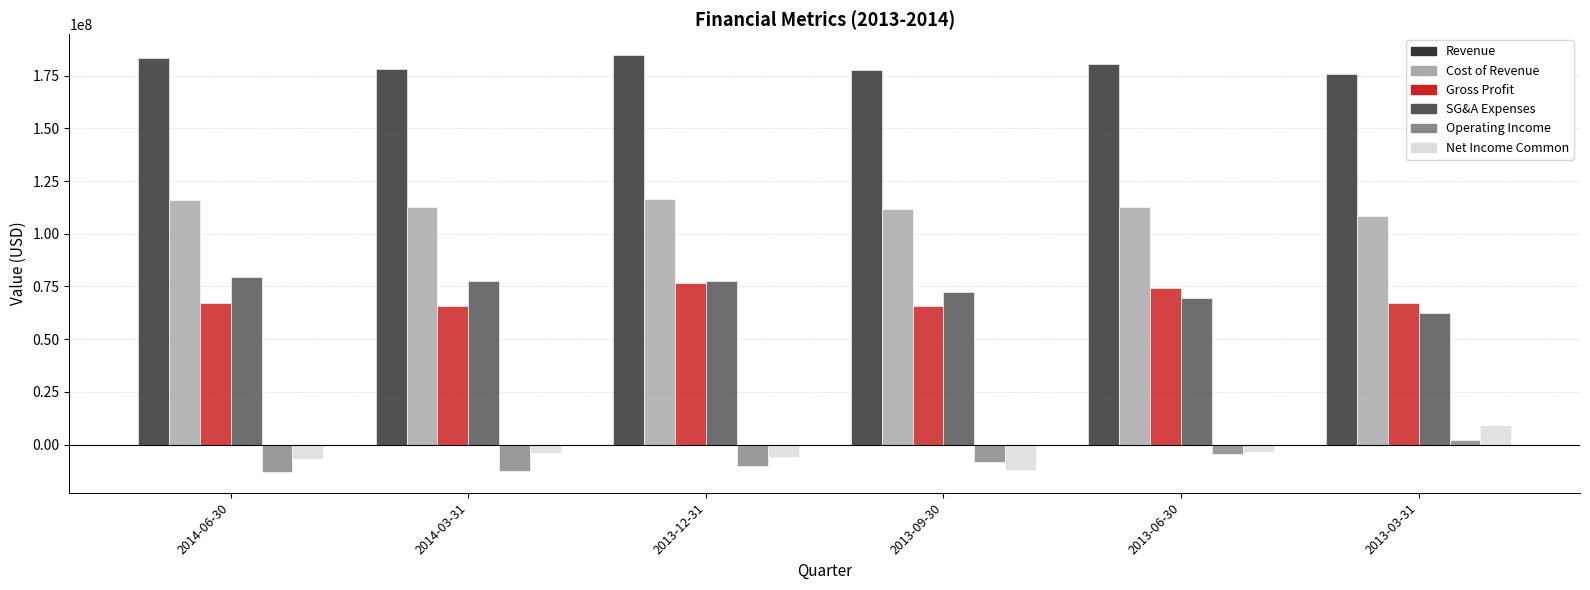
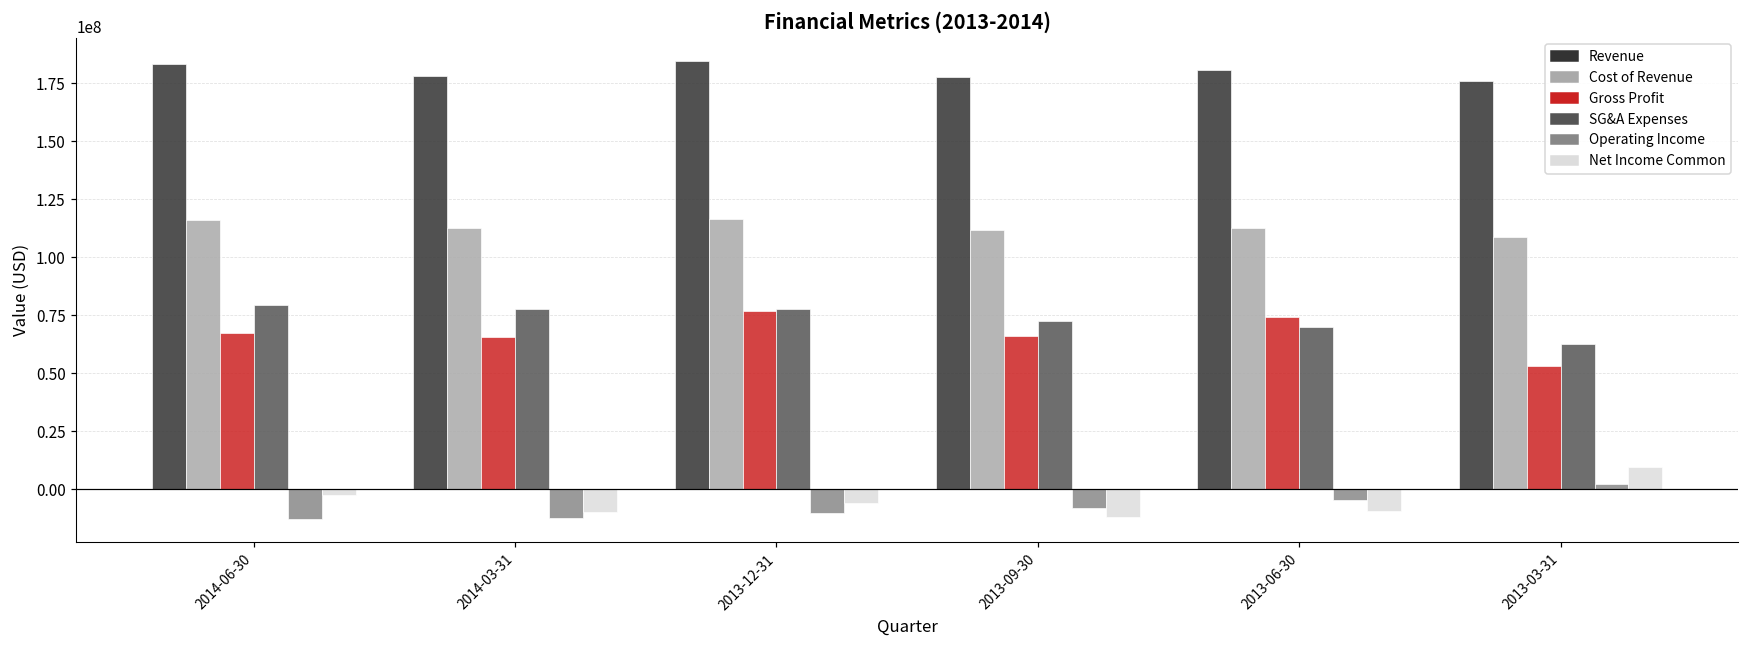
Net Income Common, 2014-06-30: -7000000 -> -3000000
Net Income Common, 2014-03-31: -4000000 -> -10000000
Net Income Common, 2013-06-30: -4000000 -> -10000000
Gross Profit, 2013-03-31: 67000000 -> 53000000
